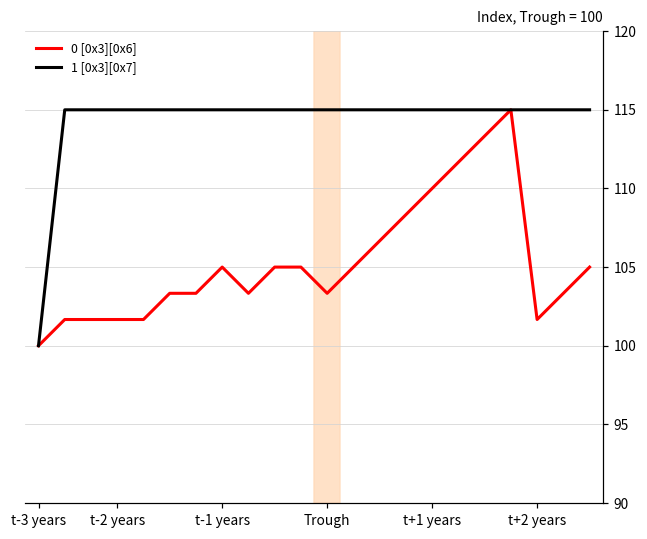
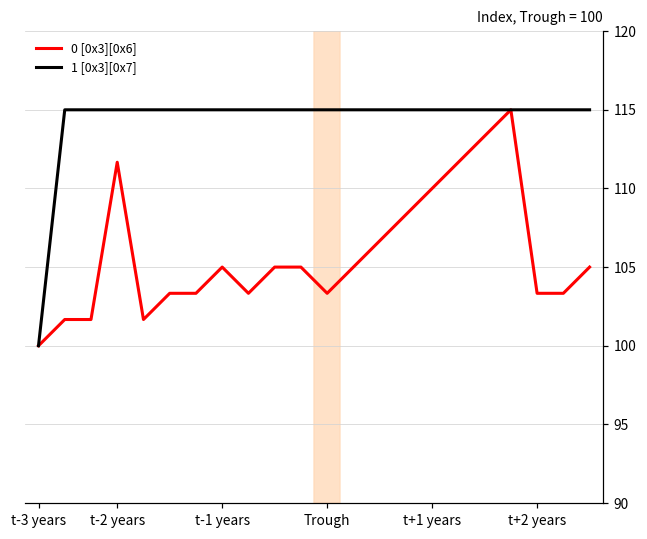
0 [0x3][0x6], t-2 years: 101.7 -> 111.7
0 [0x3][0x6], t+2 years: 101.7 -> 103.3
